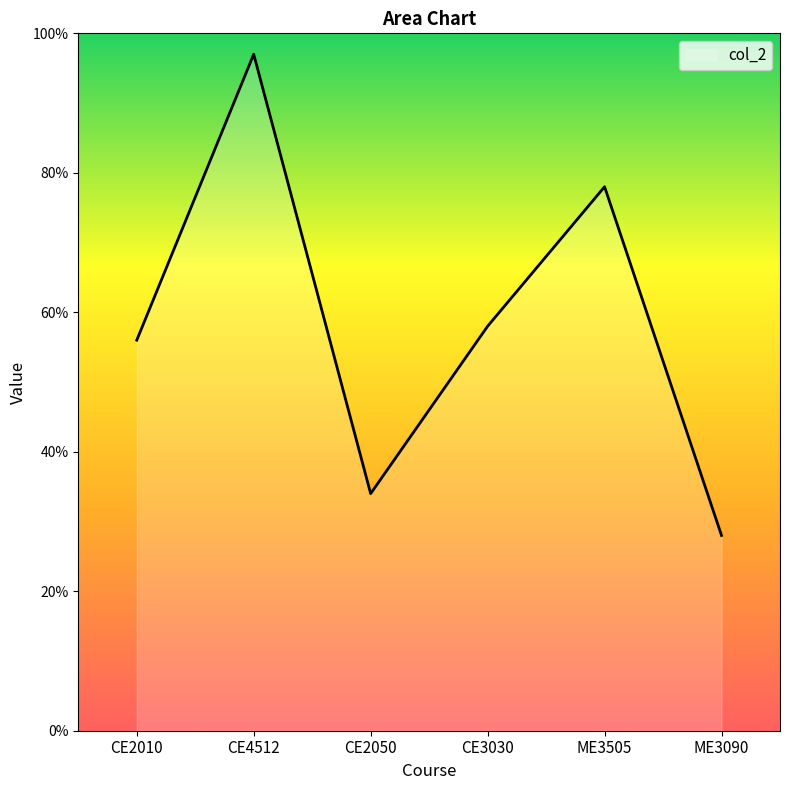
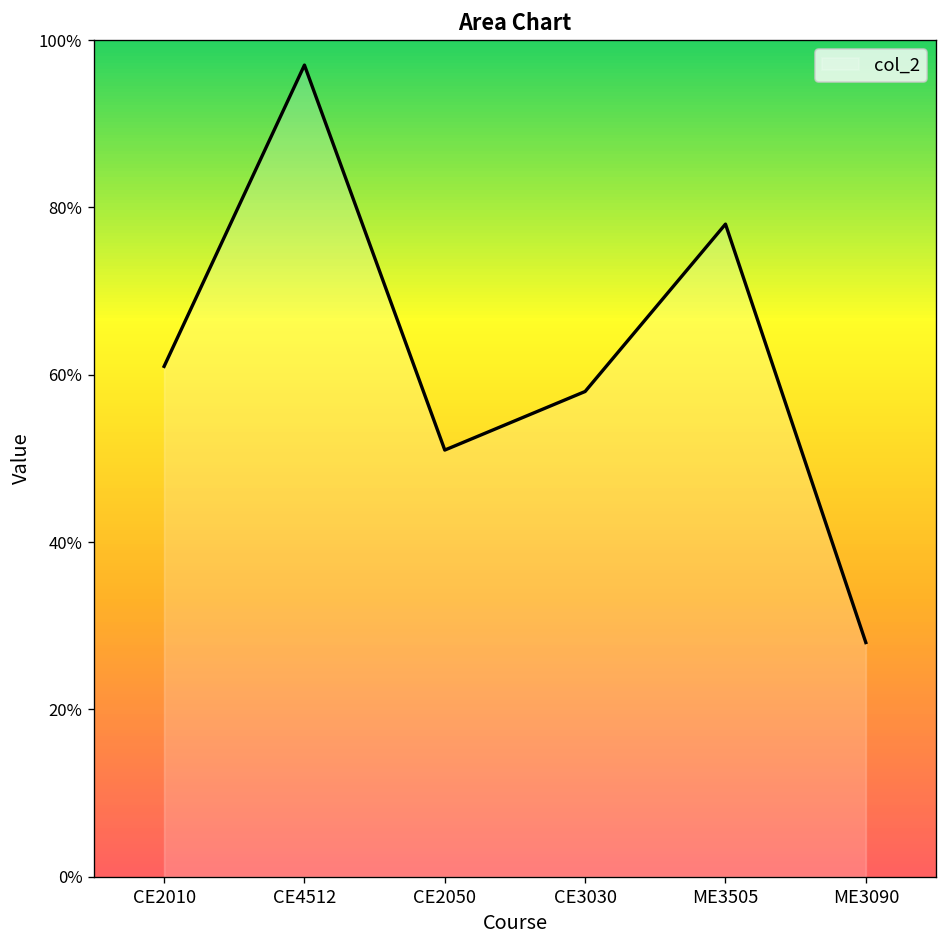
CE2010: 56% -> 61%
CE2050: 34% -> 51%
